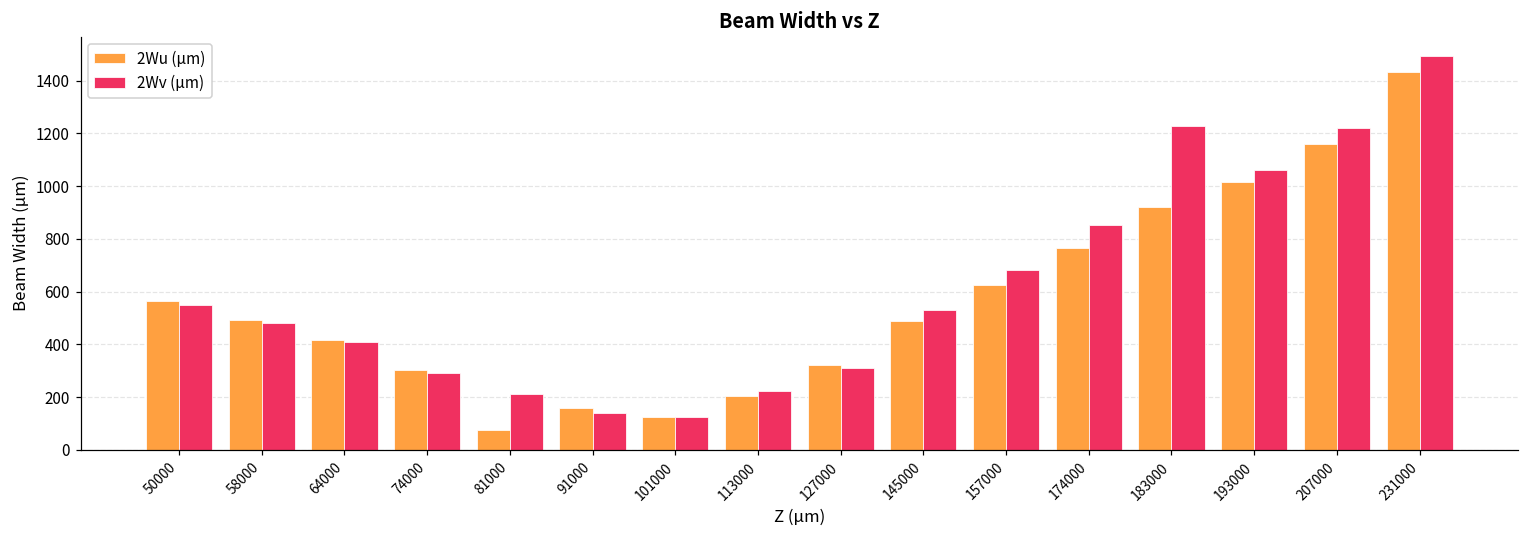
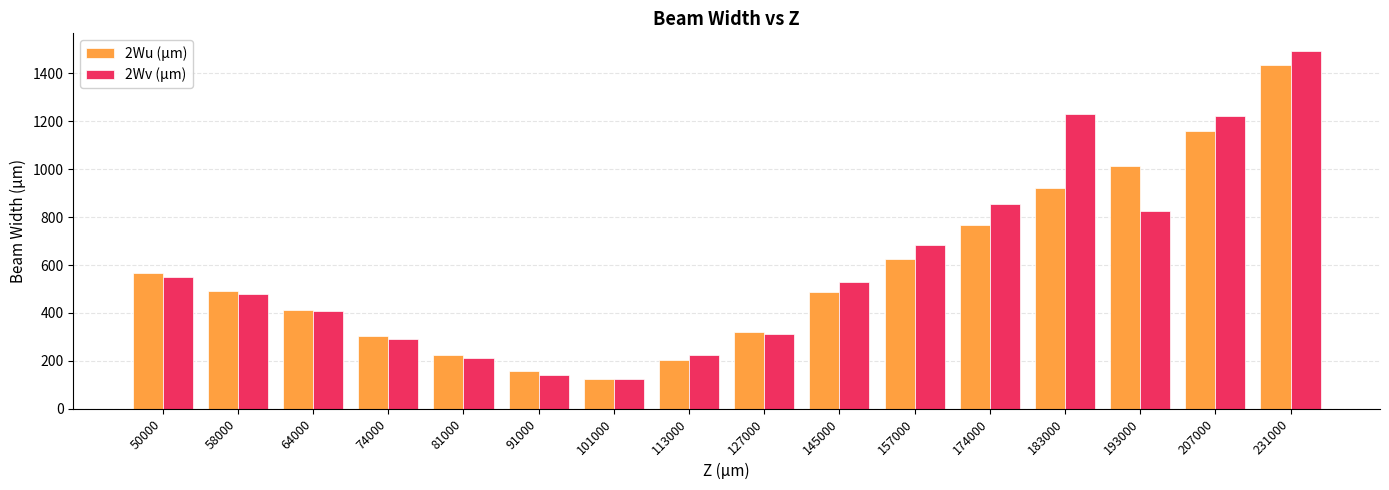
2Wu (µm), 81000: 80 -> 220
2Wv (µm), 193000: 1060 -> 830
